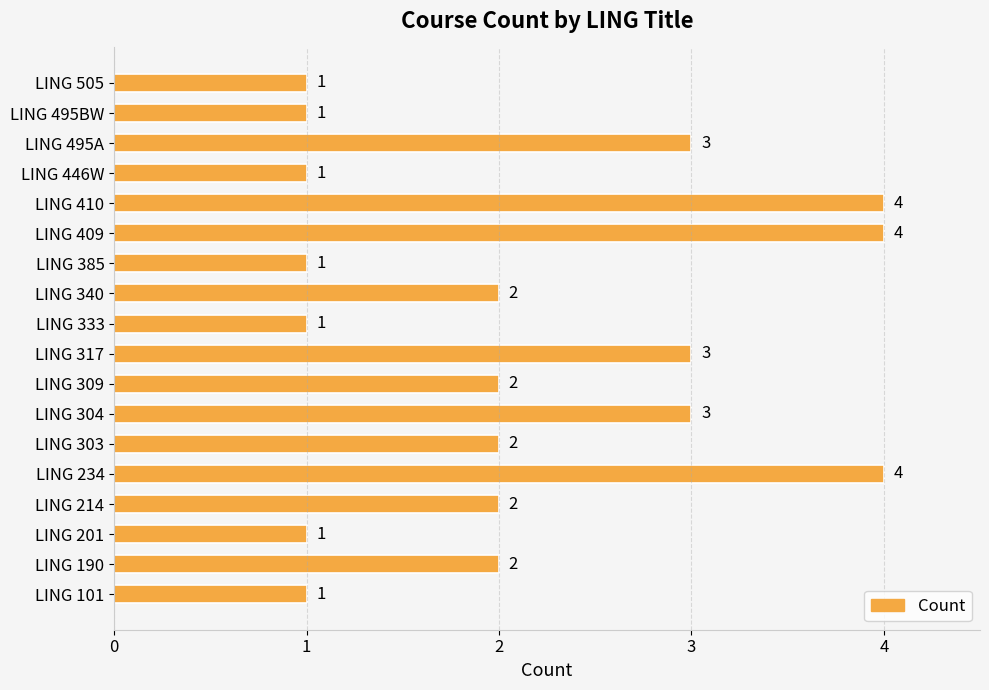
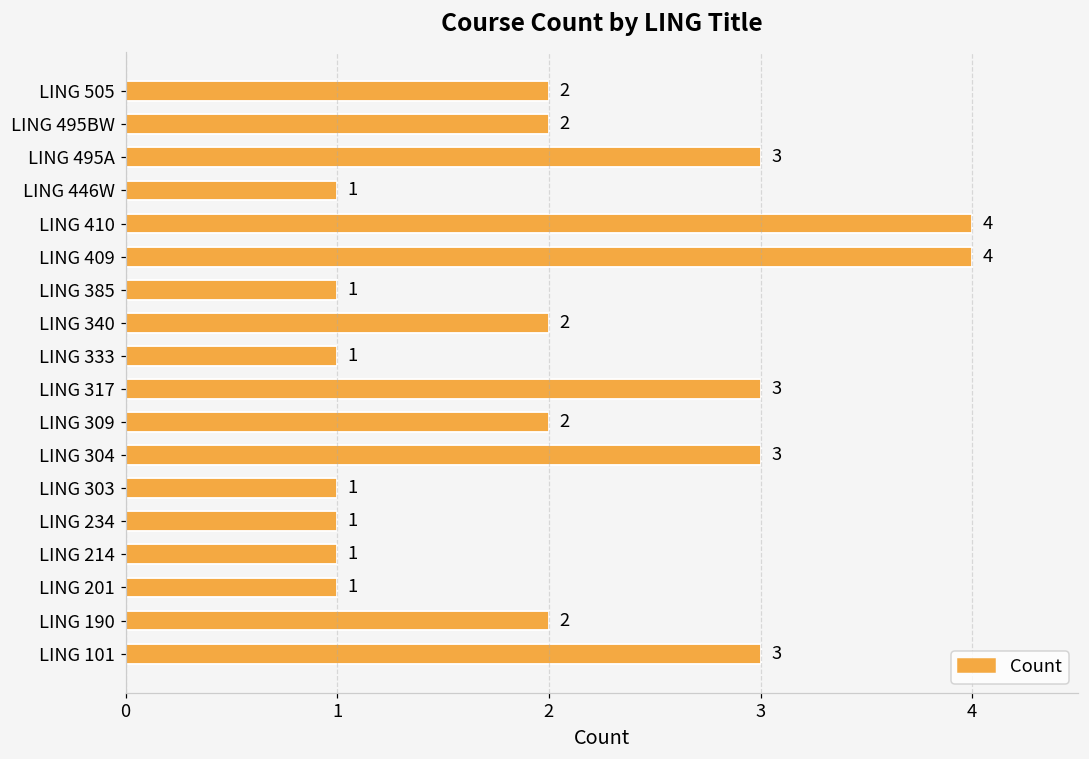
LING 505: 1 -> 2
LING 495BW: 1 -> 2
LING 303: 2 -> 1
LING 234: 4 -> 1
LING 214: 2 -> 1
LING 101: 1 -> 3
